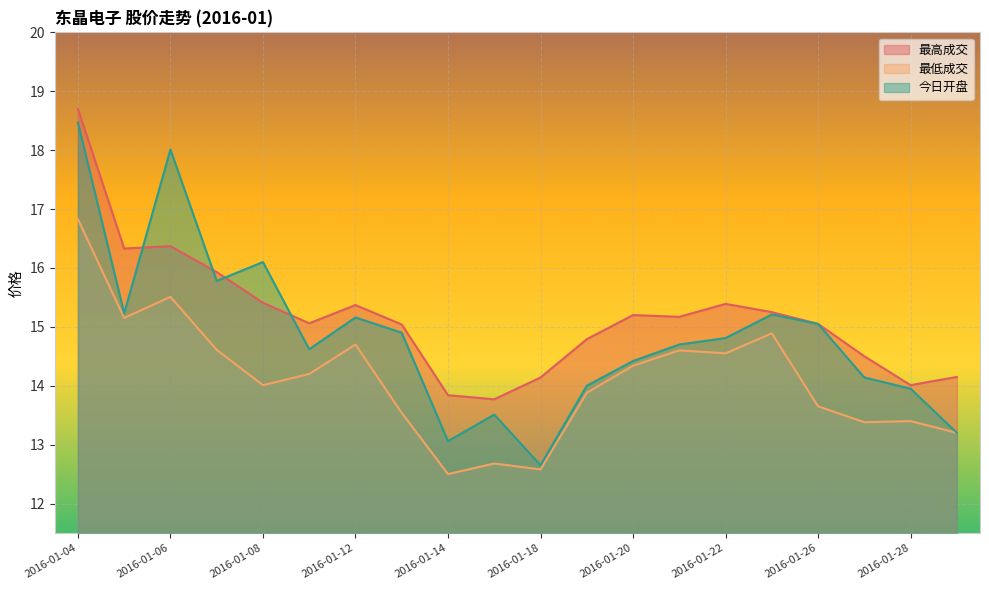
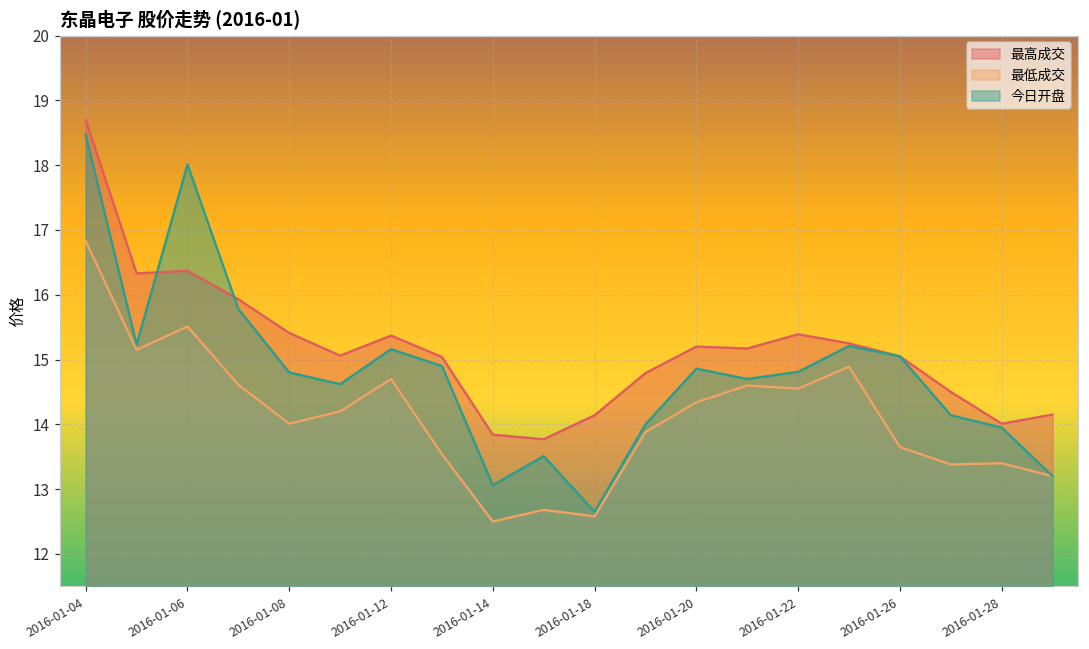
今日开盘, 2016-01-08: 16.1 -> 14.8
今日开盘, 2016-01-20: 14.4 -> 14.9
